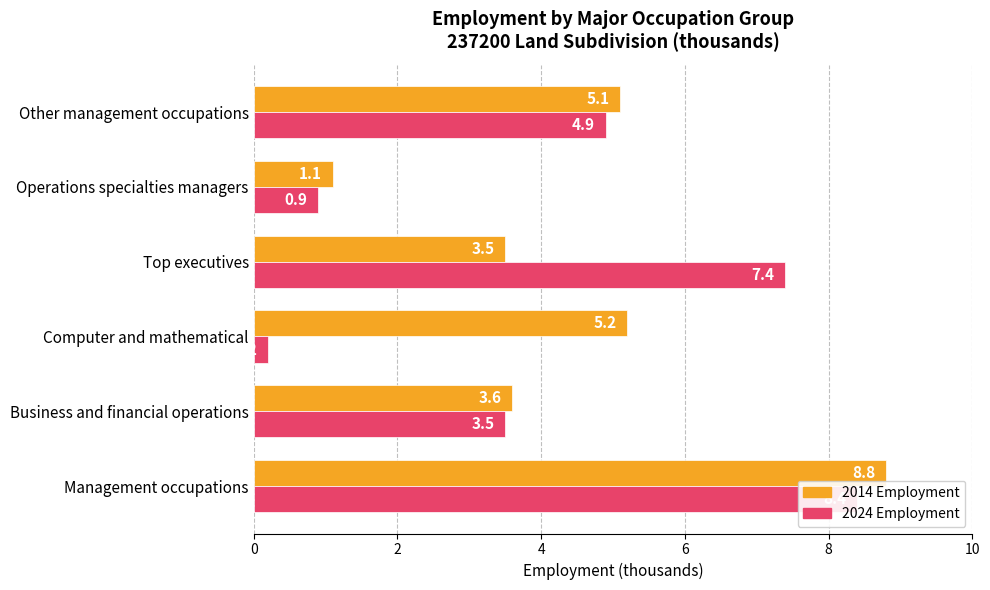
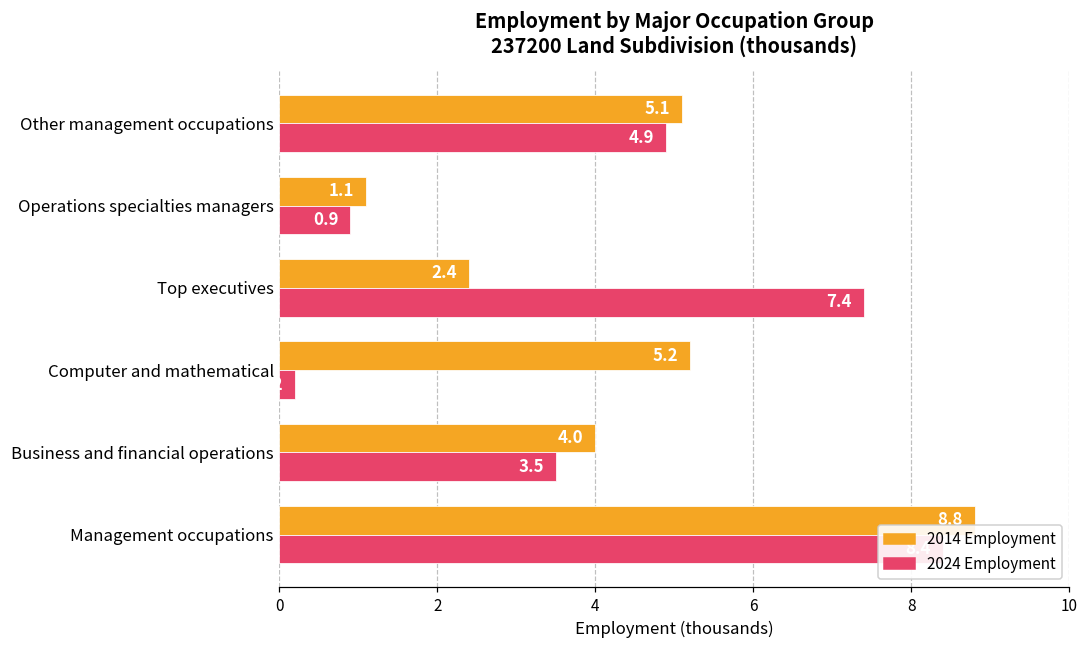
2014 Employment, Top executives: 3.5 -> 2.4
2014 Employment, Business and financial operations: 3.6 -> 4.0
